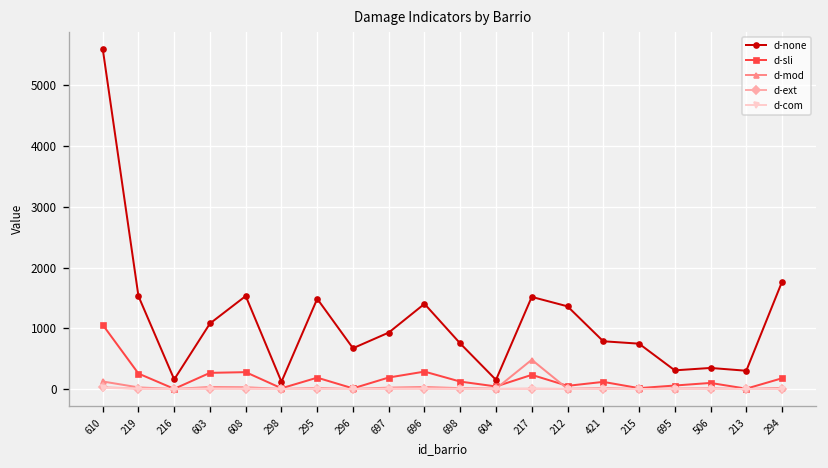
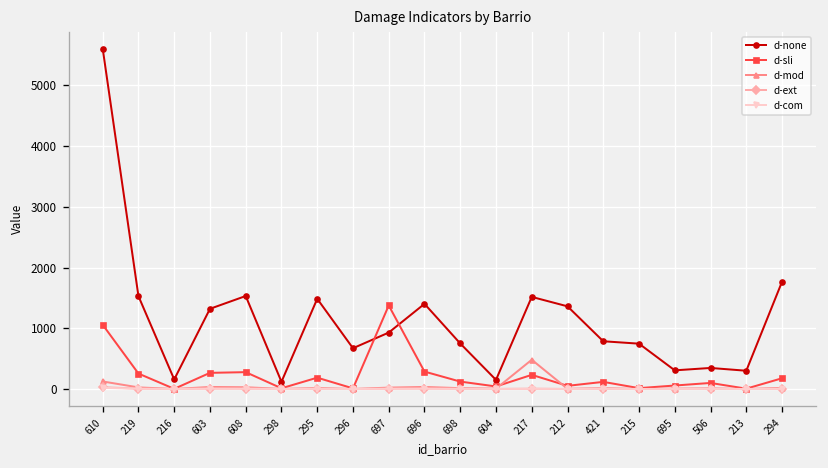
d-none, 603: 1100 -> 1300
d-sli, 697: 200 -> 1400
